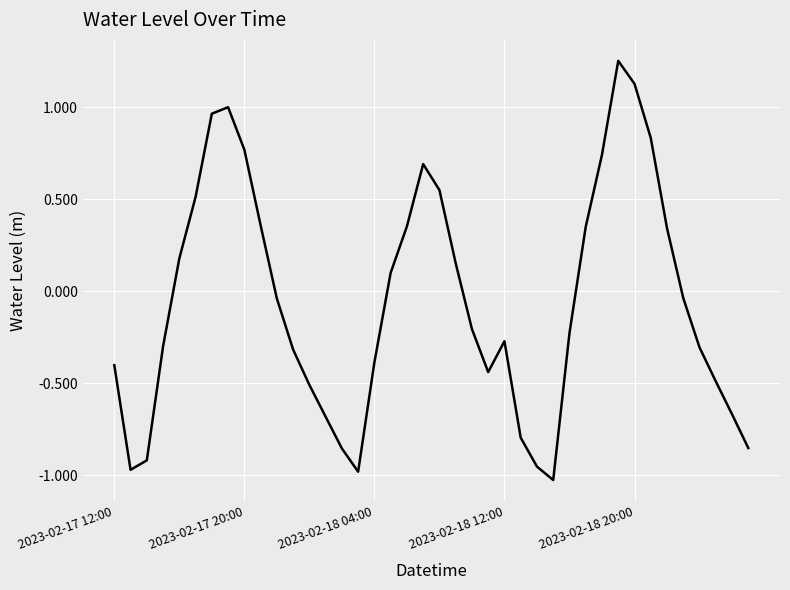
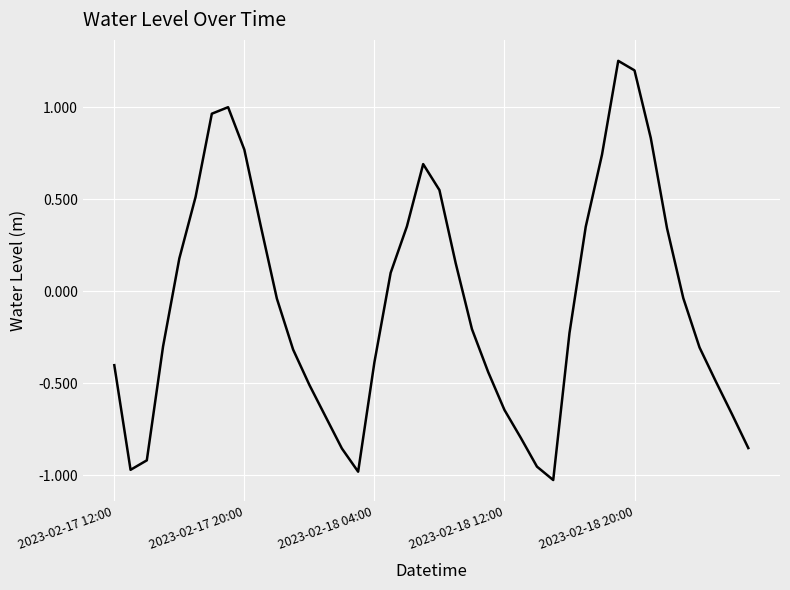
2023-02-18 12:00: -0.27 -> -0.65
2023-02-18 20:00: 1.13 -> 1.20
